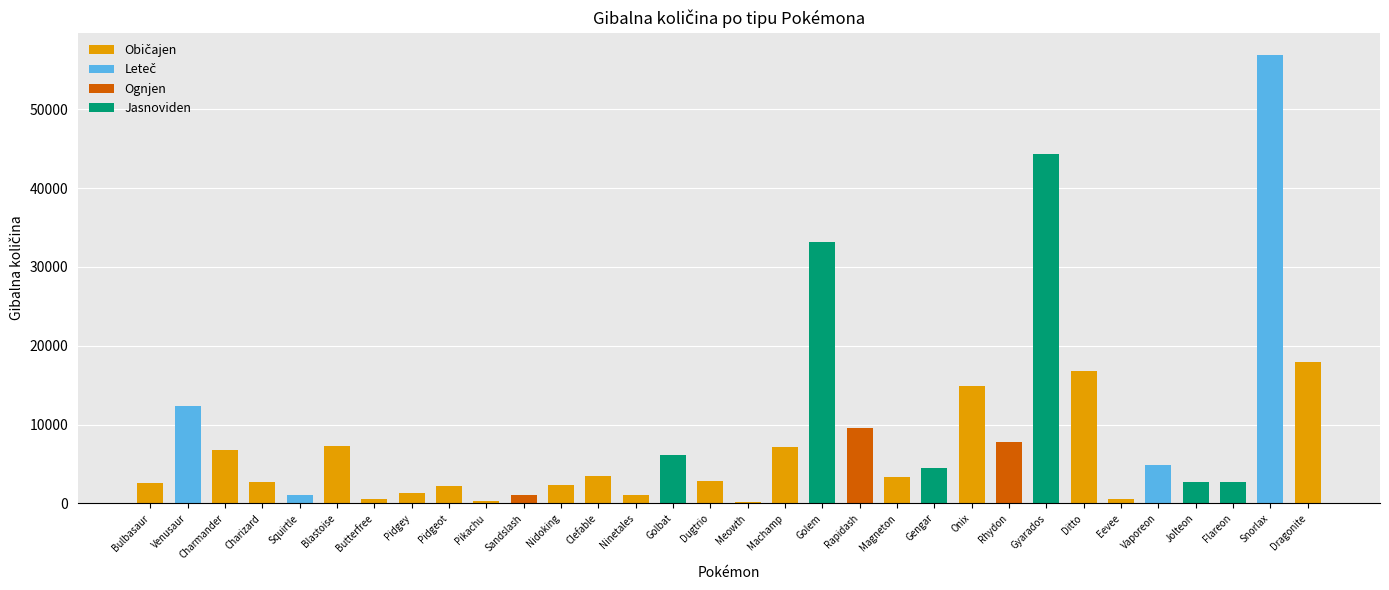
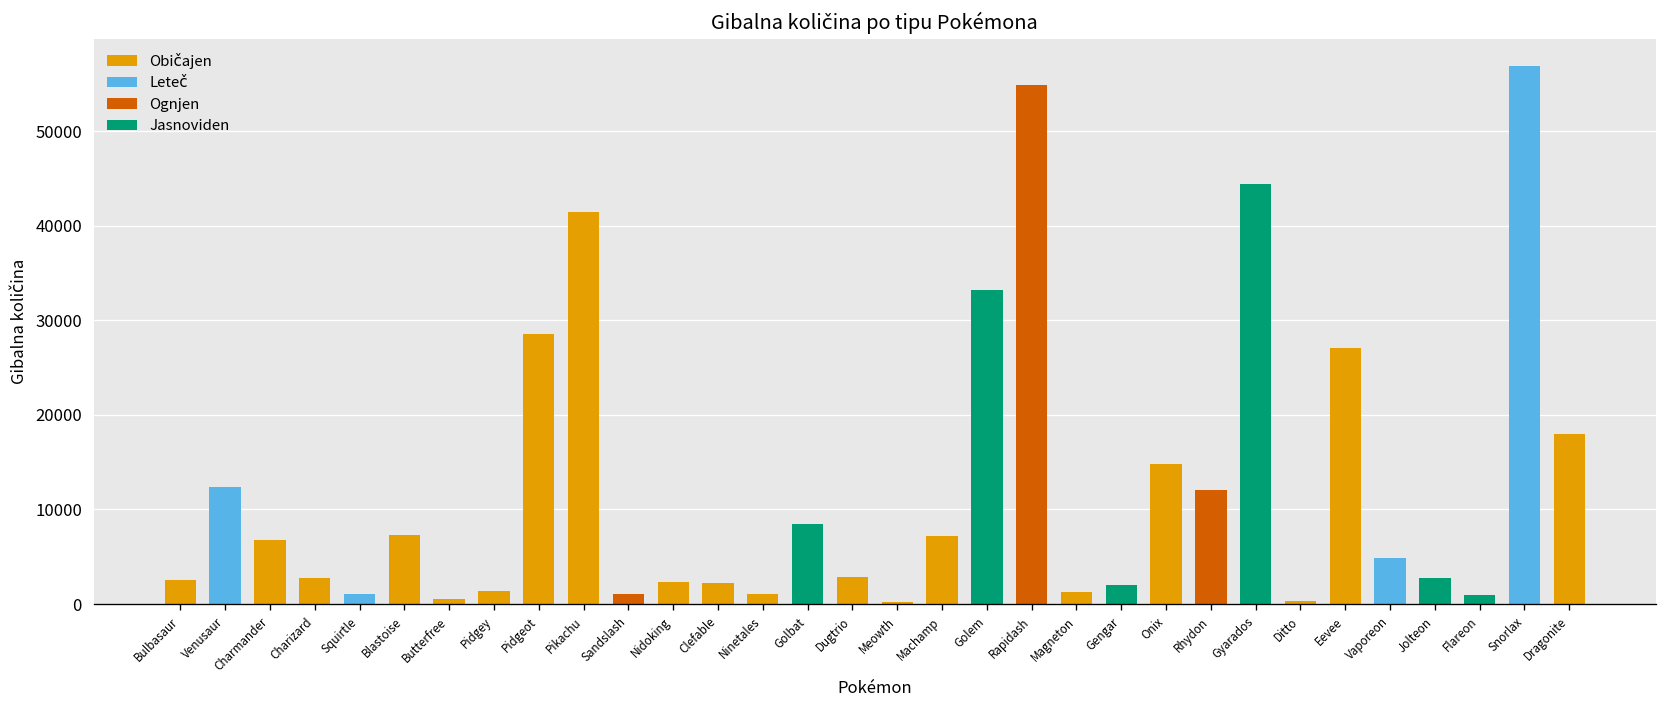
Pidgeot: 2000 -> 29000
Pikachu: 0 -> 41000
Clefable: 3000 -> 2000
Golbat: 6000 -> 9000
Rapidash: 10000 -> 55000
Magneton: 3000 -> 1000
Gengar: 4000 -> 2000
Rhydon: 8000 -> 12000
Ditto: 17000 -> 0
Eevee: 1000 -> 27000
Flareon: 3000 -> 1000
